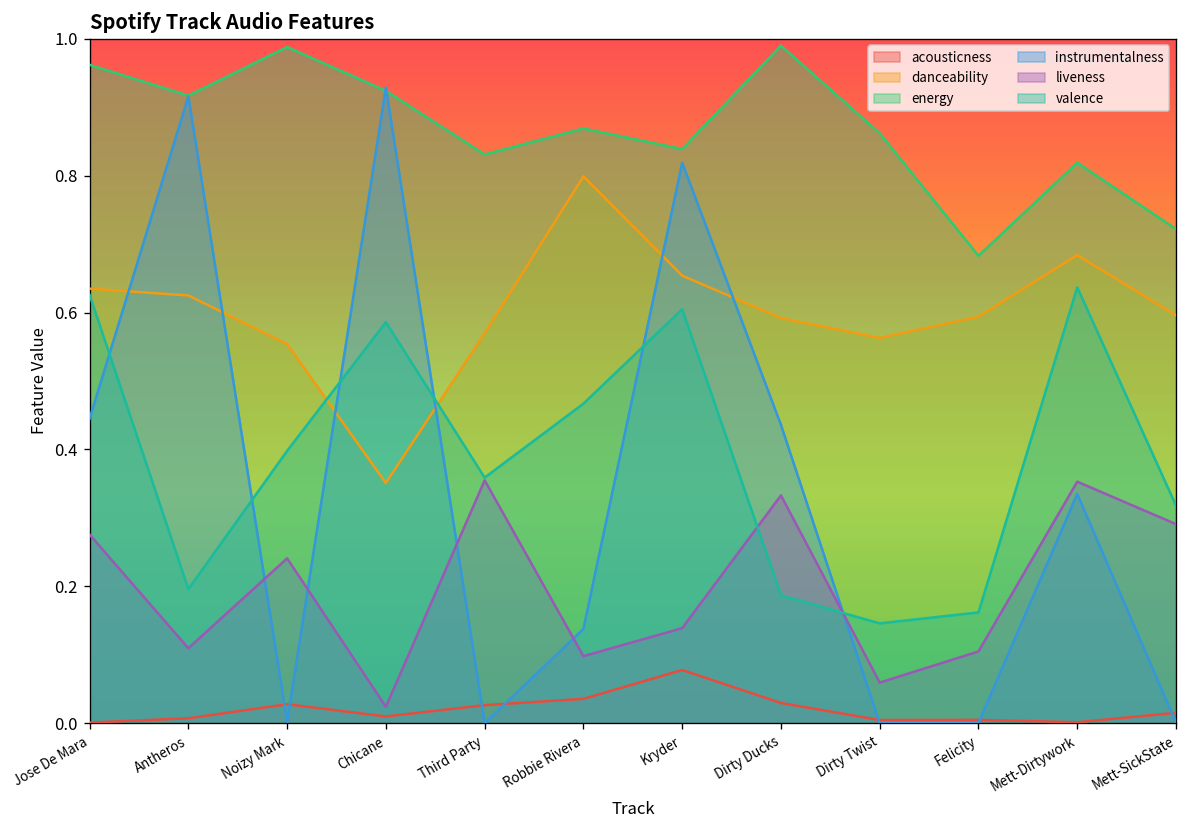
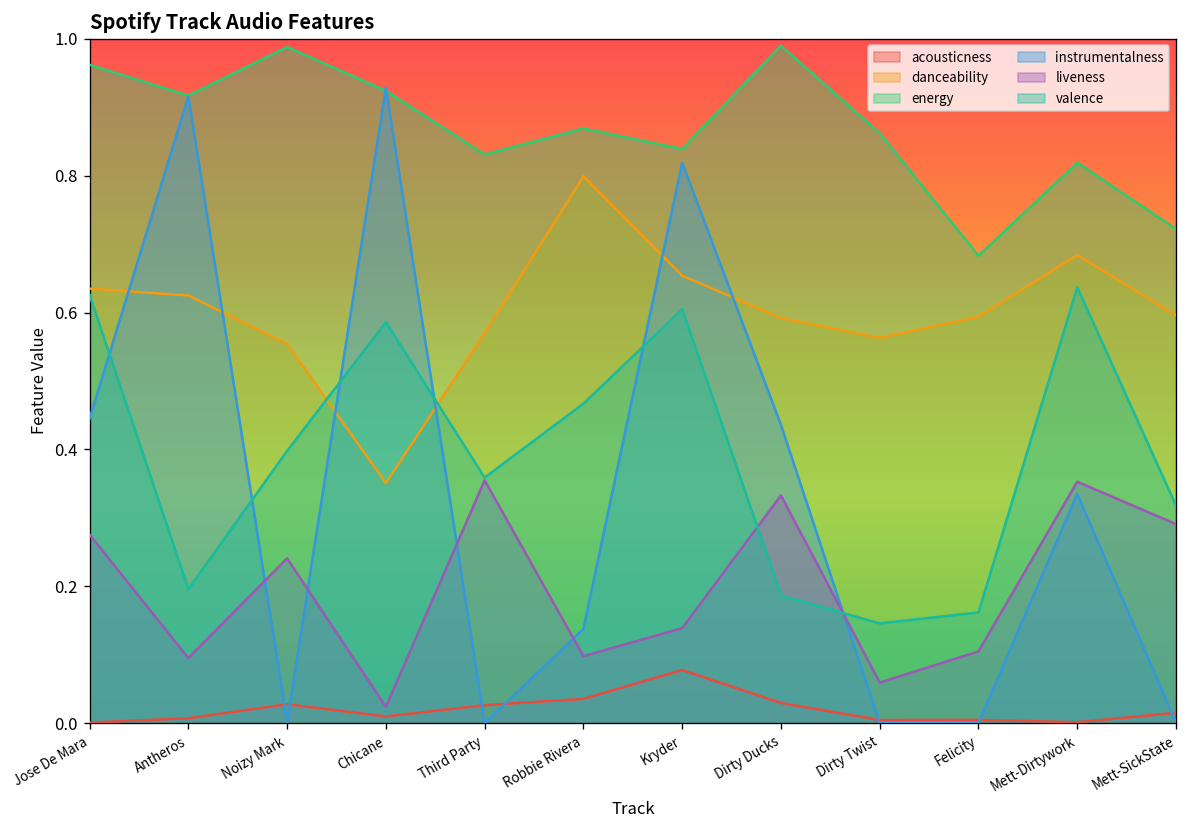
liveness, Antheros: 0.11 -> 0.10
